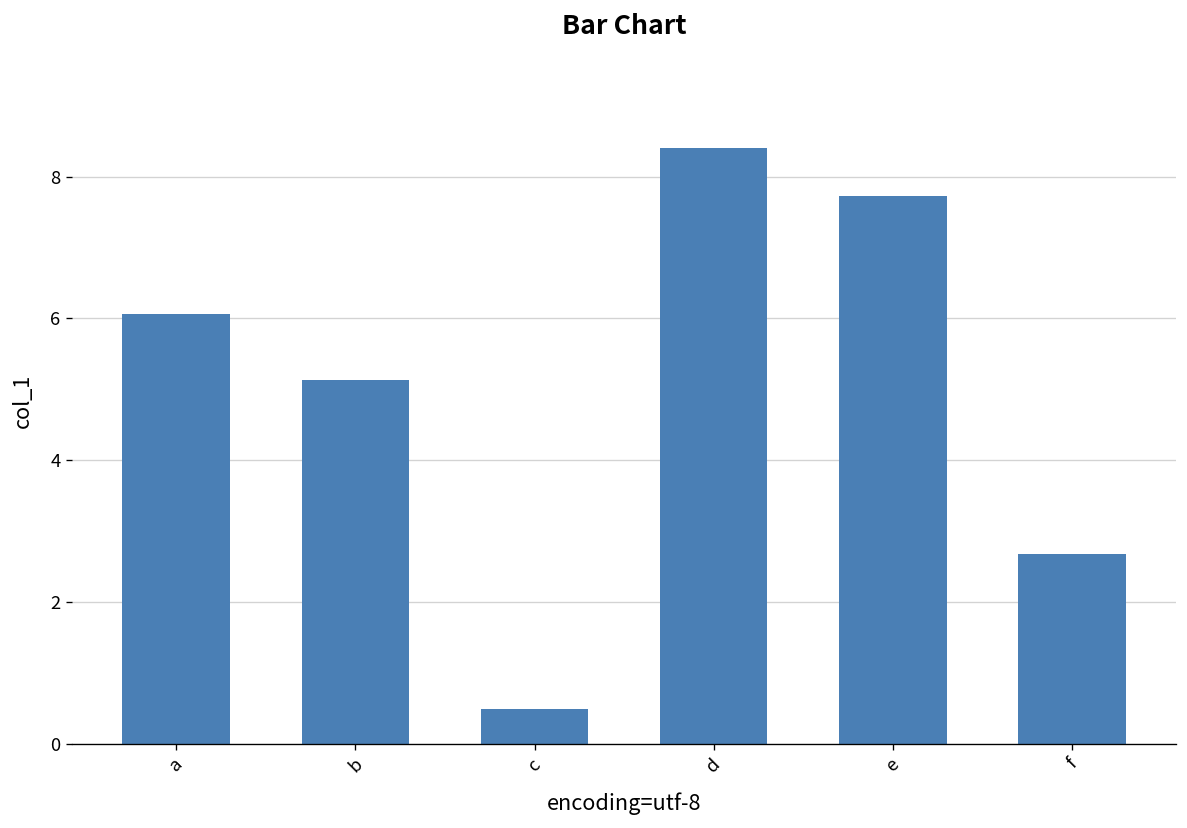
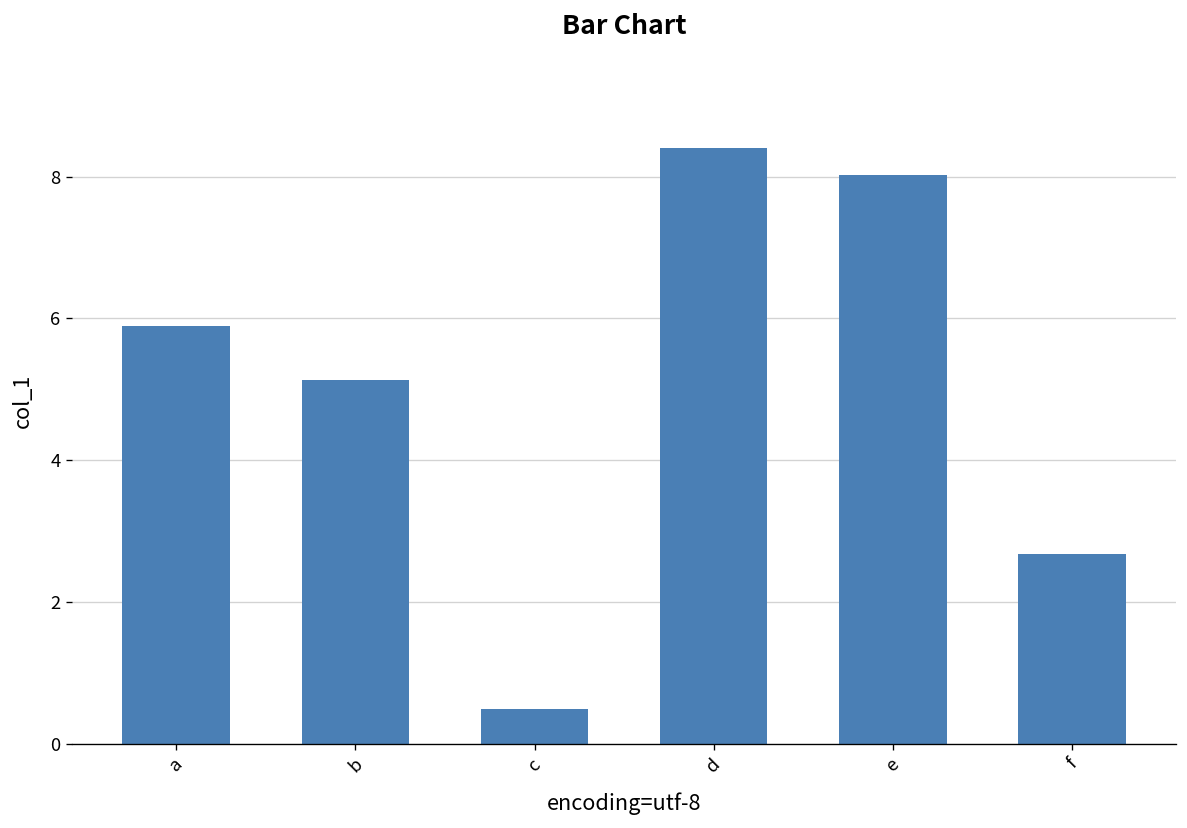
a: 6.1 -> 5.9
e: 7.7 -> 8.0
